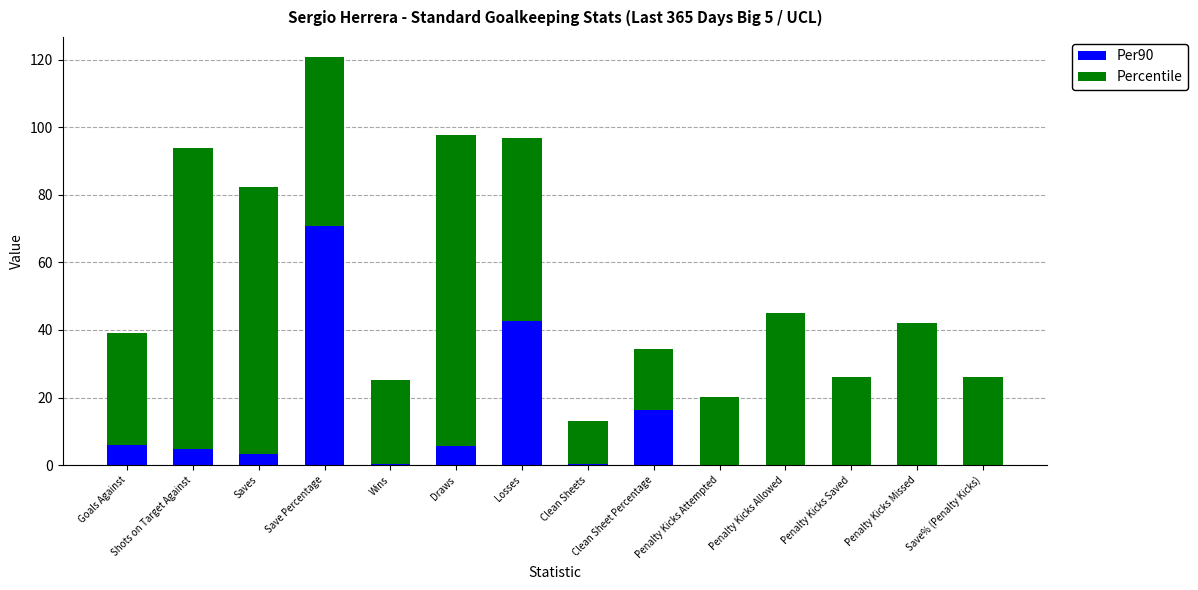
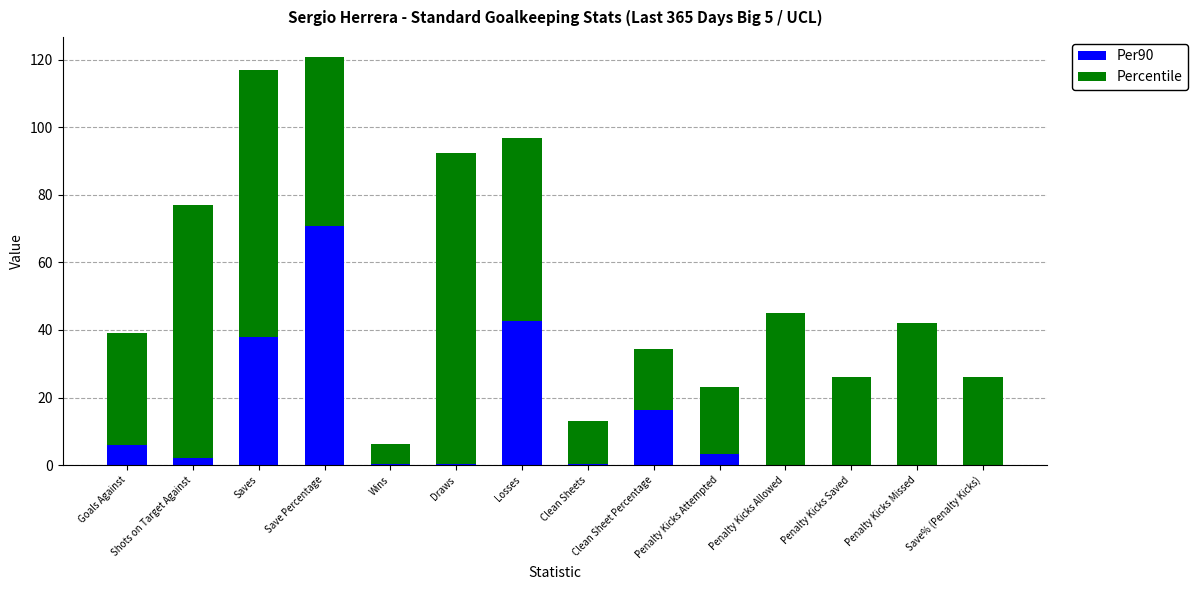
Per90, Shots on Target Against: 5 -> 2
Percentile, Shots on Target Against: 89 -> 75
Per90, Saves: 3 -> 38
Percentile, Wins: 25 -> 6
Per90, Draws: 6 -> 0
Per90, Penalty Kicks Attempted: 0 -> 3
